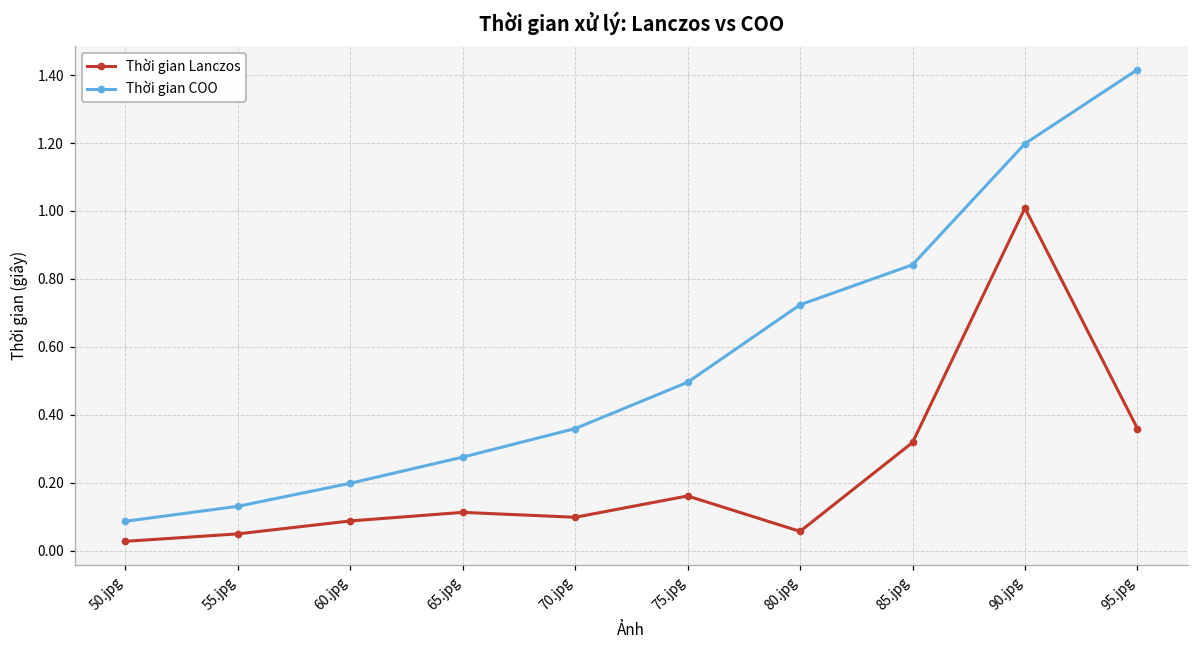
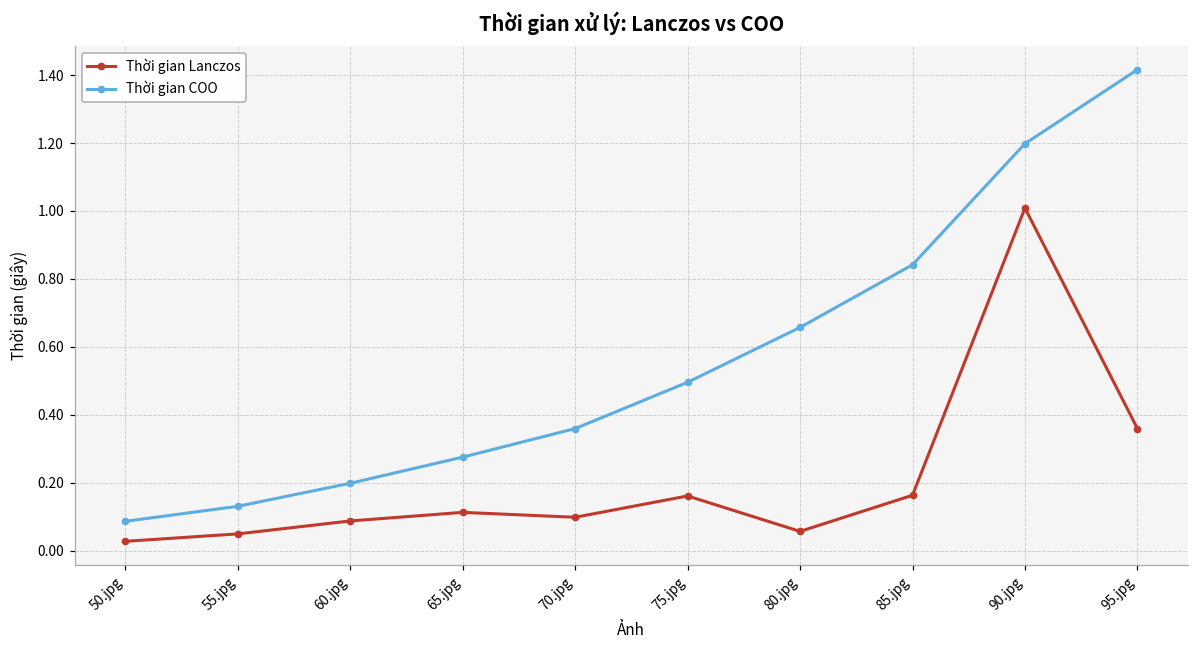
Thời gian COO, 80.jpg: 0.72 -> 0.66
Thời gian Lanczos, 85.jpg: 0.32 -> 0.16
